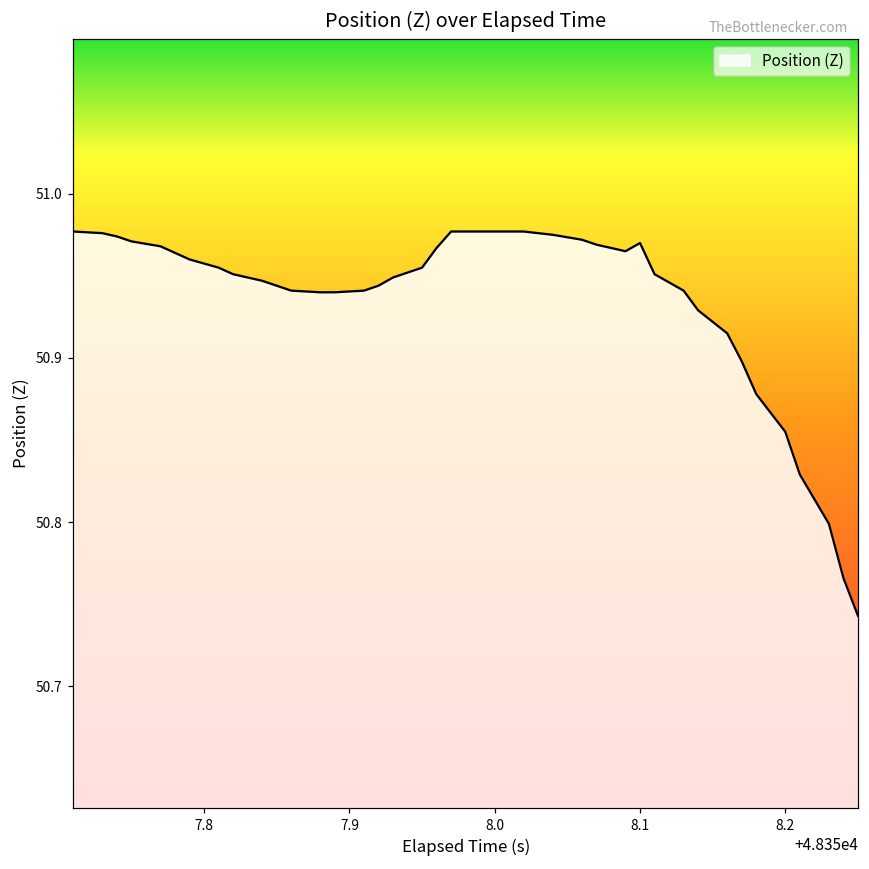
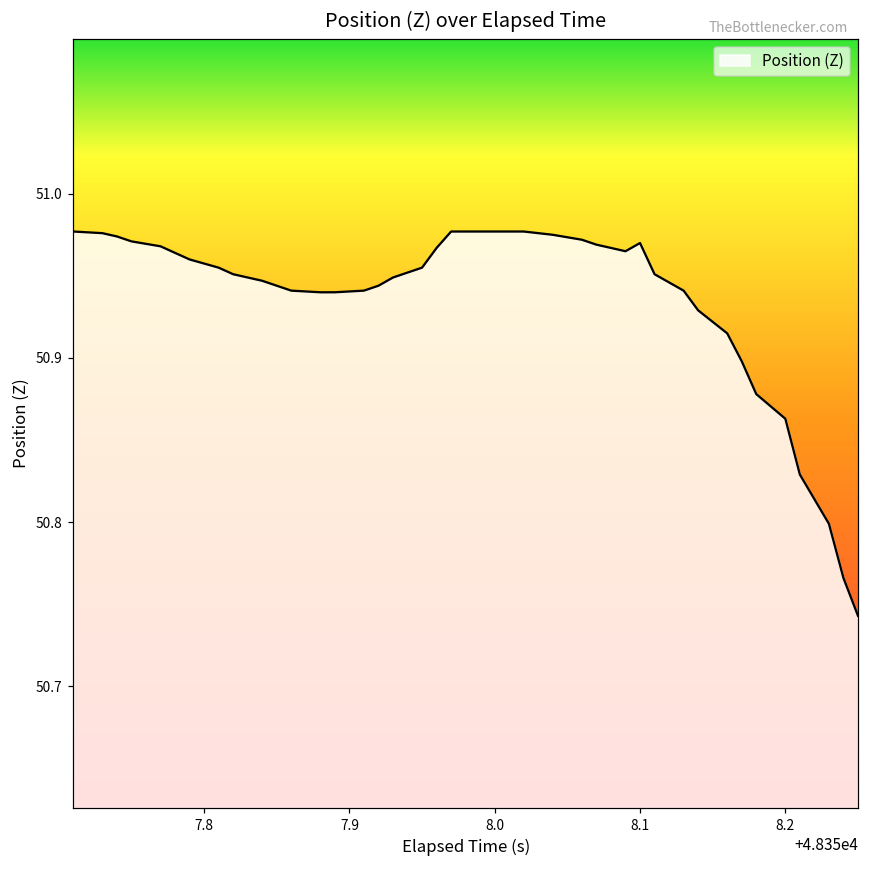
8.2: 50.855 -> 50.863
